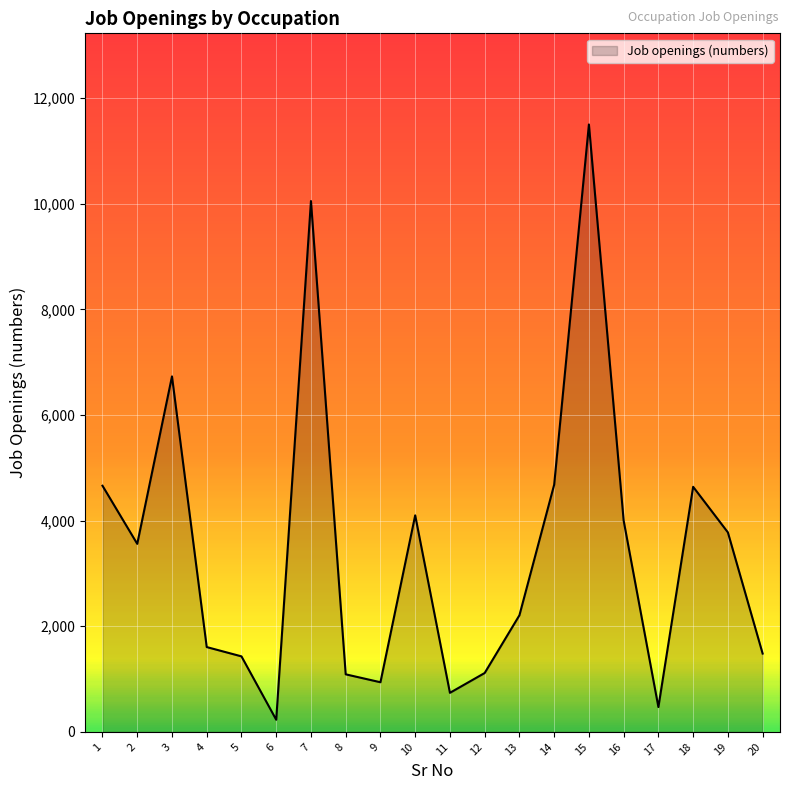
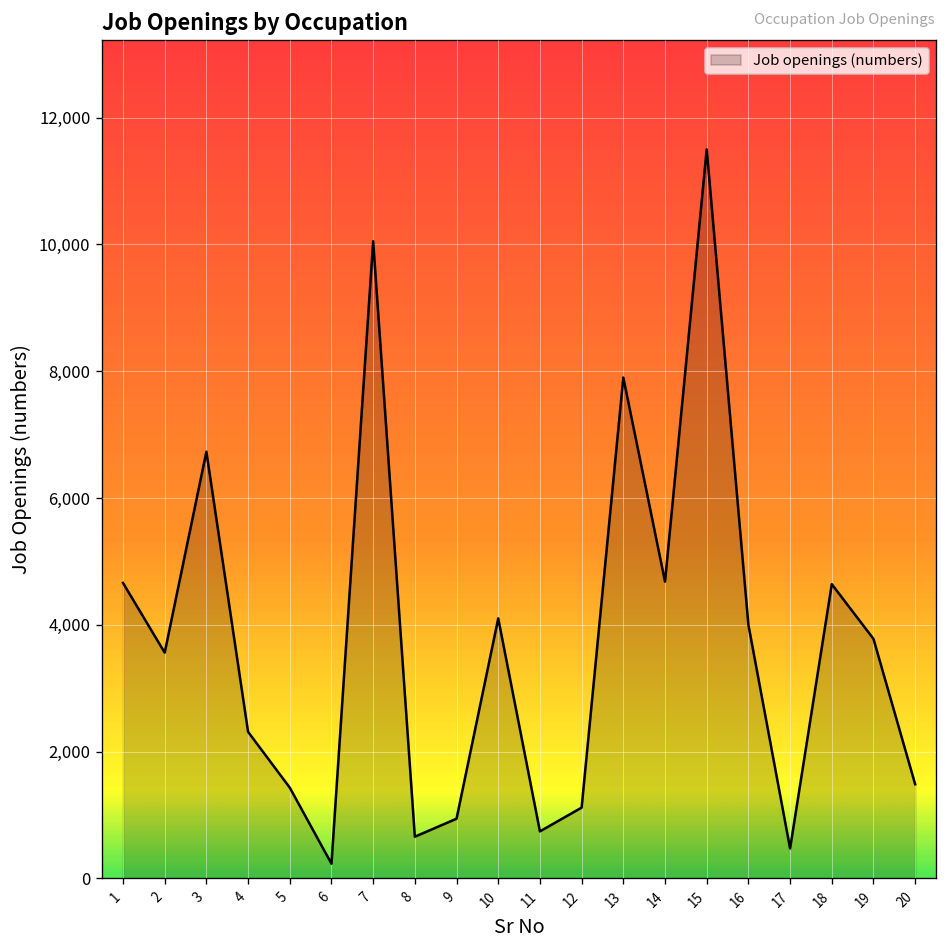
4: 1,600 -> 2,300
8: 1,100 -> 700
13: 2,200 -> 7,900
